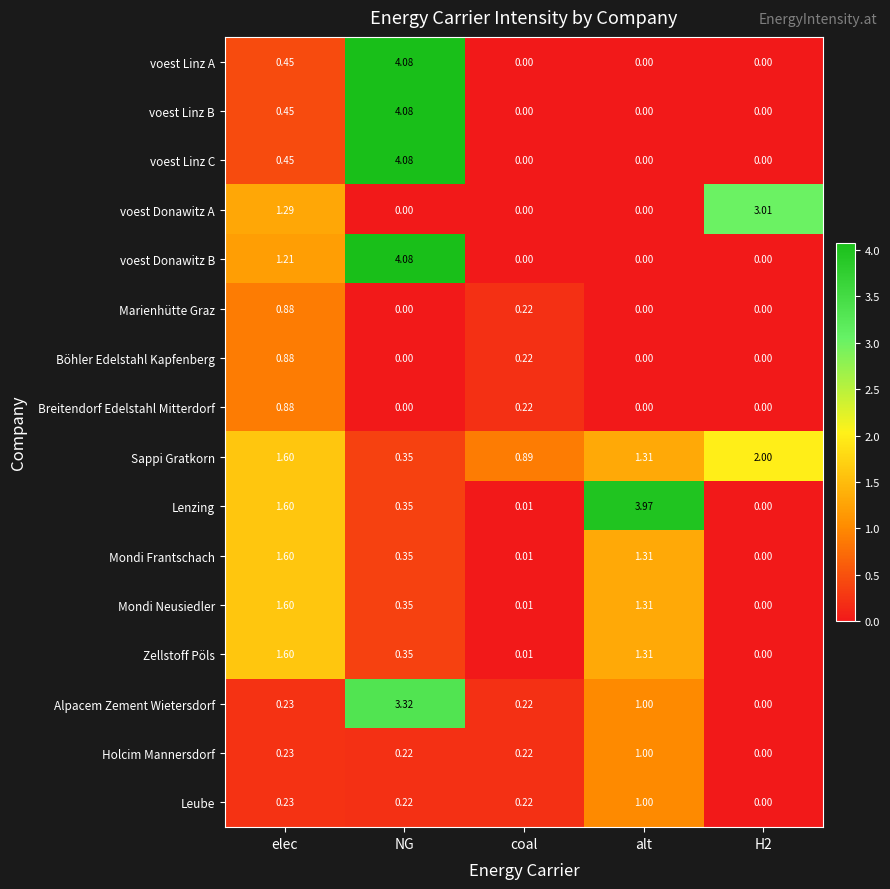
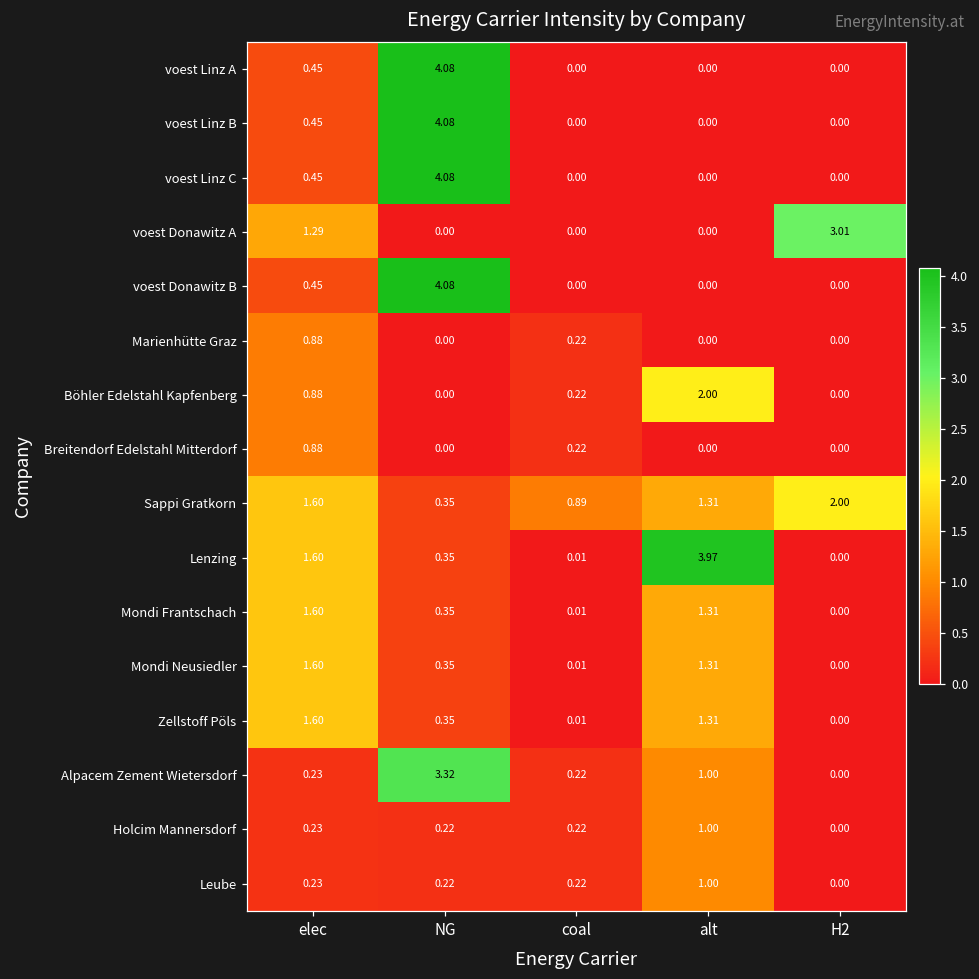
voest Donawitz B, elec: 1.21 -> 0.45
Böhler Edelstahl Kapfenberg, alt: 0.00 -> 2.00
